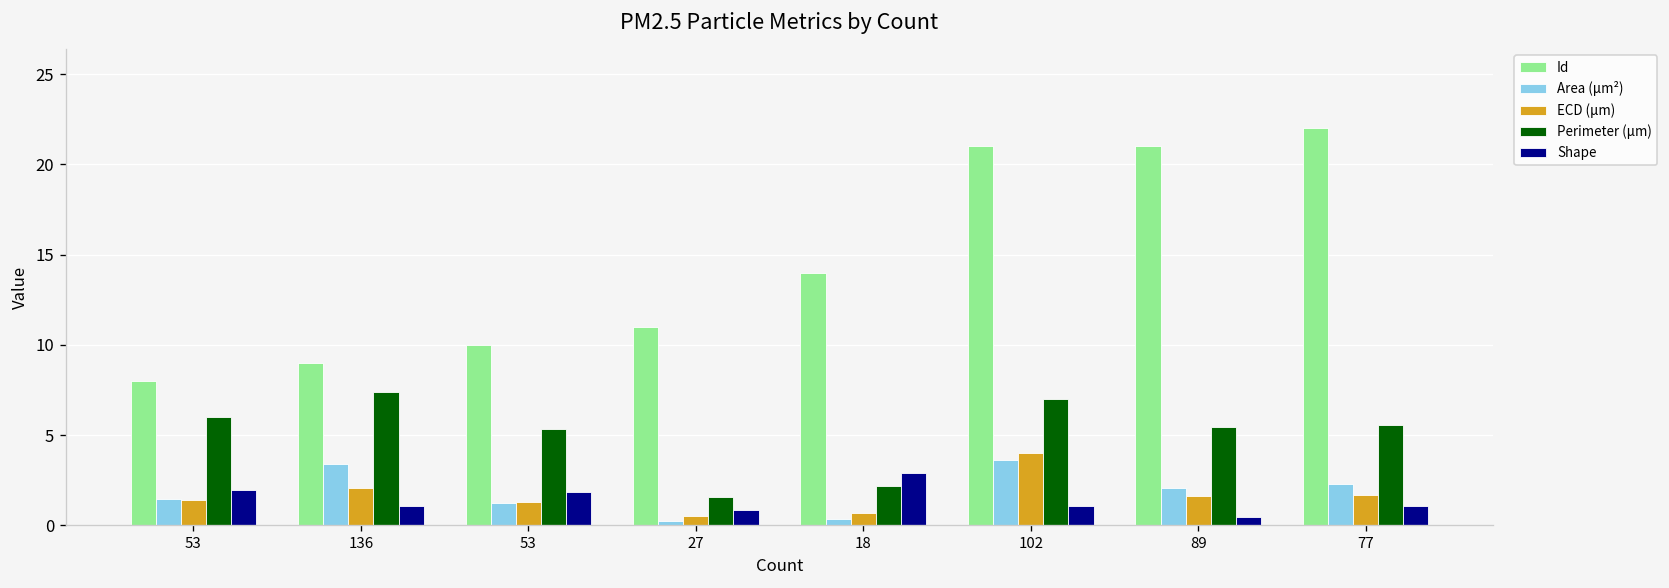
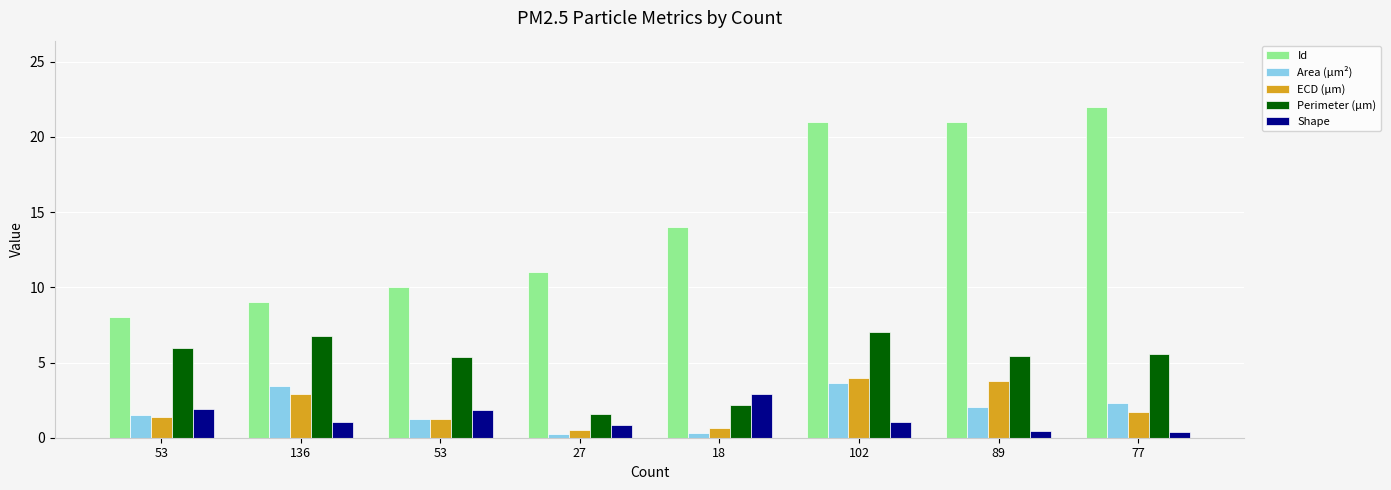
ECD (μm), 136: 2.1 -> 2.9
Perimeter (μm), 136: 7.4 -> 6.7
ECD (μm), 89: 1.6 -> 3.8
Shape, 77: 1.1 -> 0.4
